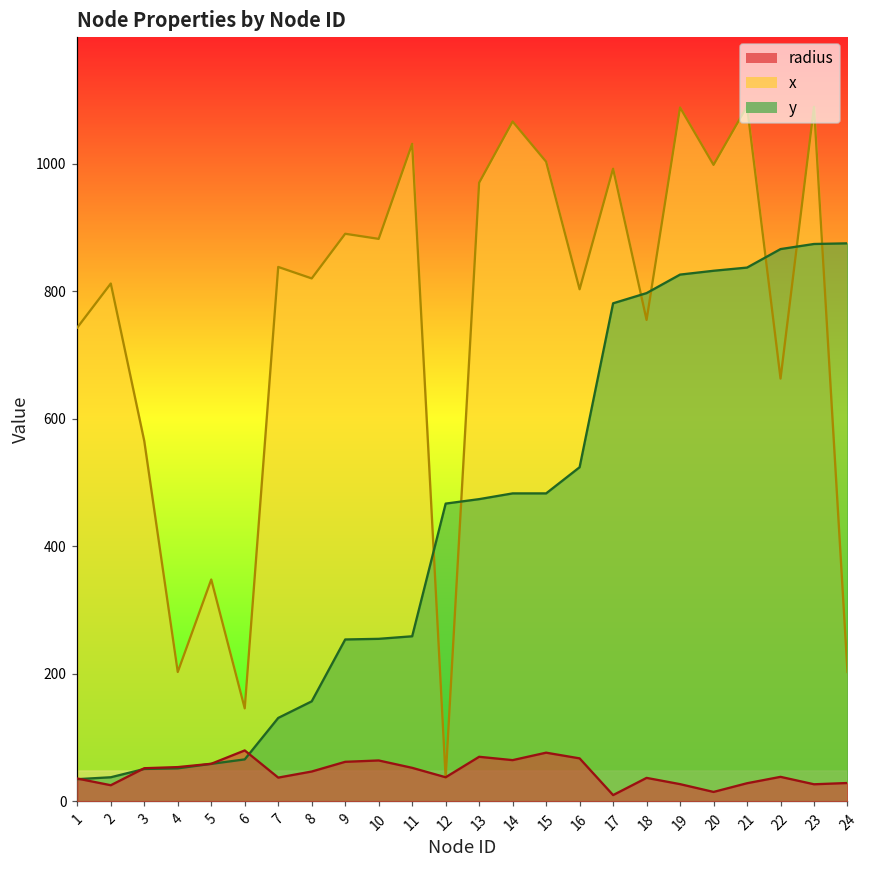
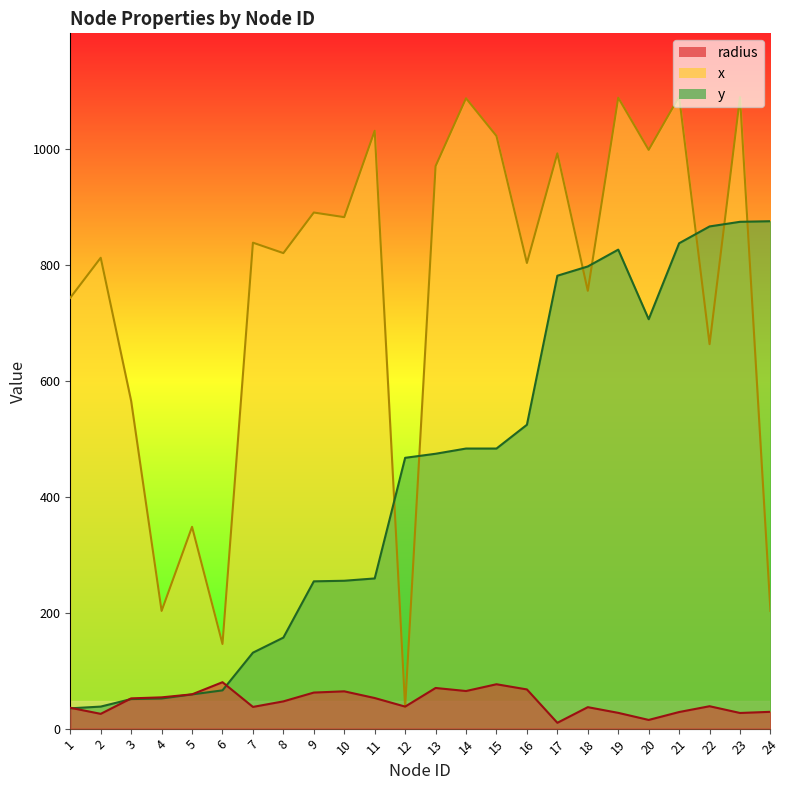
x, 14: 1070 -> 1090
x, 15: 1000 -> 1020
y, 20: 830 -> 710
